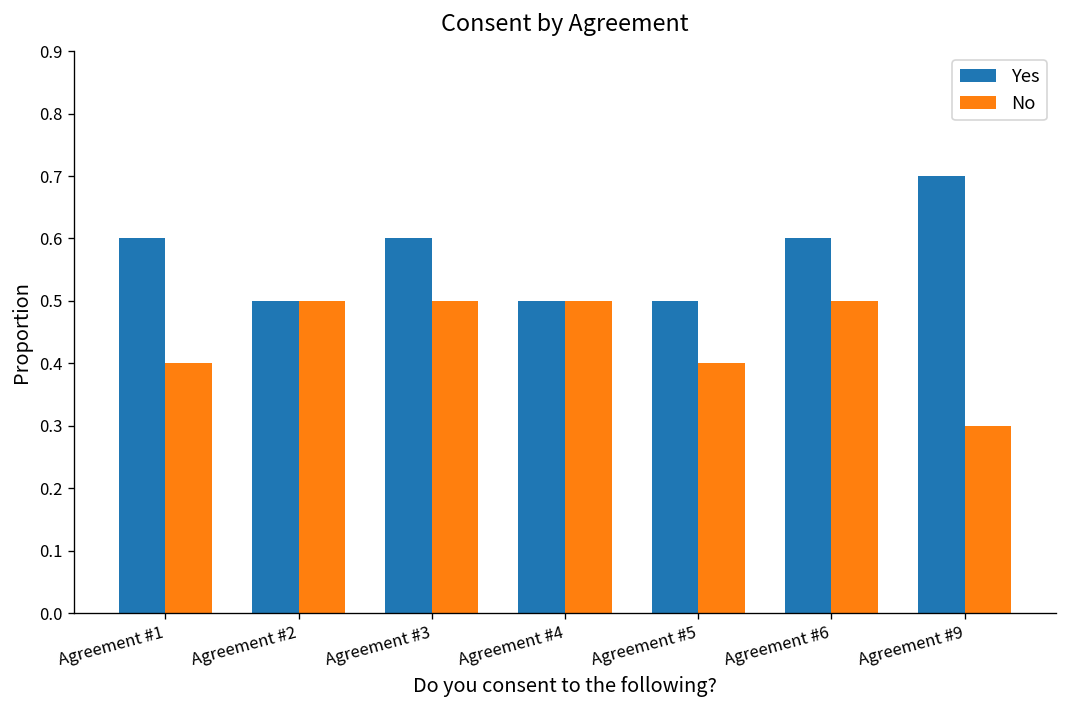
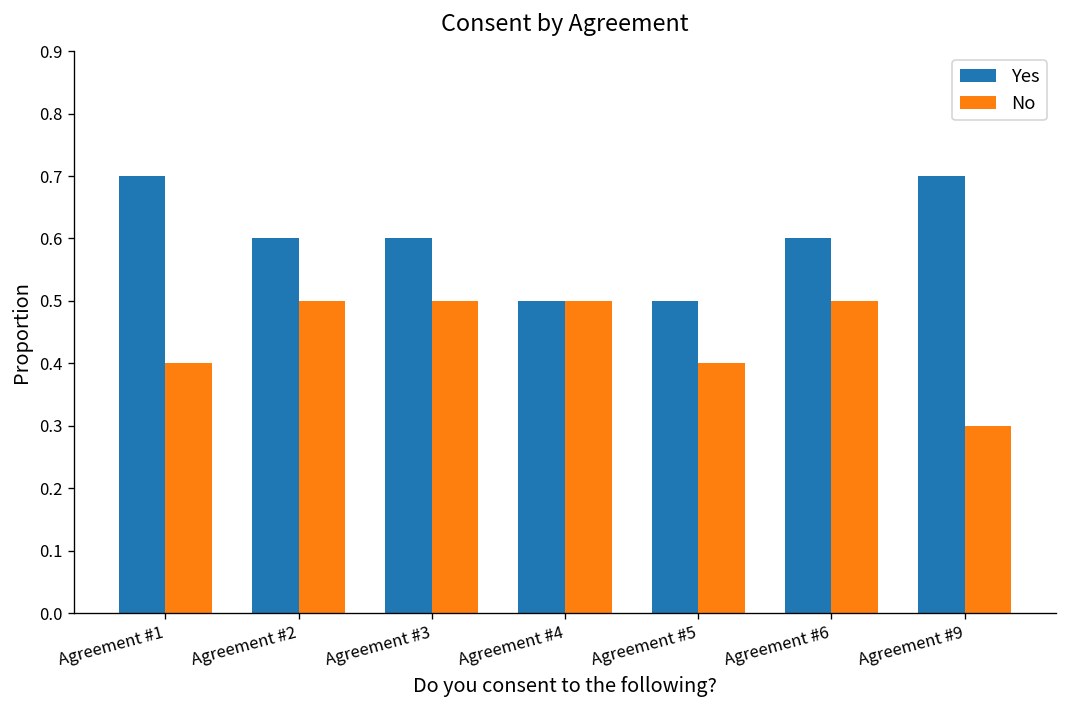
Yes, Agreement #1: 0.6 -> 0.7
Yes, Agreement #2: 0.5 -> 0.6
